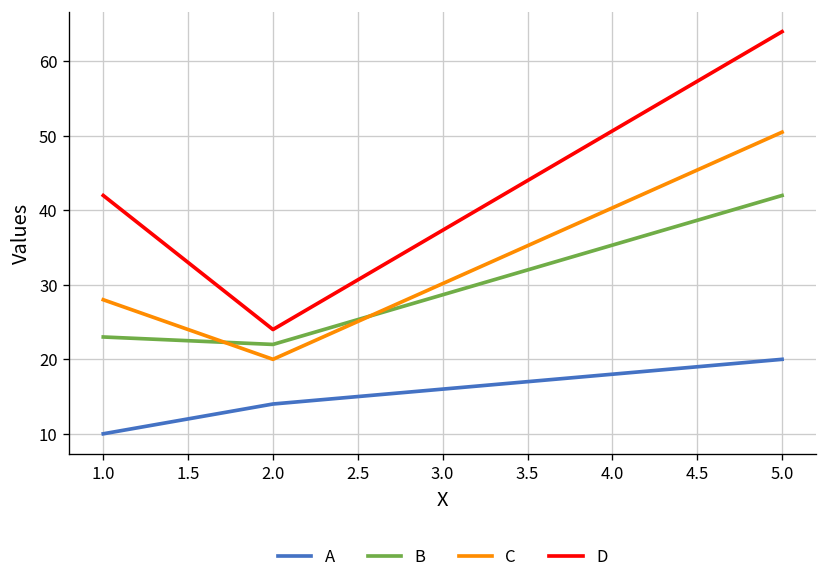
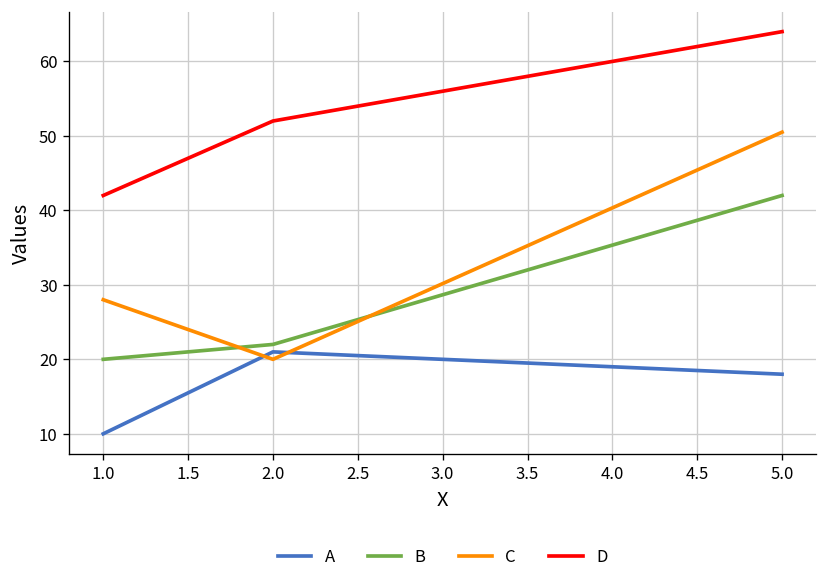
B, 1.0: 23 -> 20
A, 2.0: 14 -> 21
D, 2.0: 24 -> 52
A, 5.0: 20 -> 18
